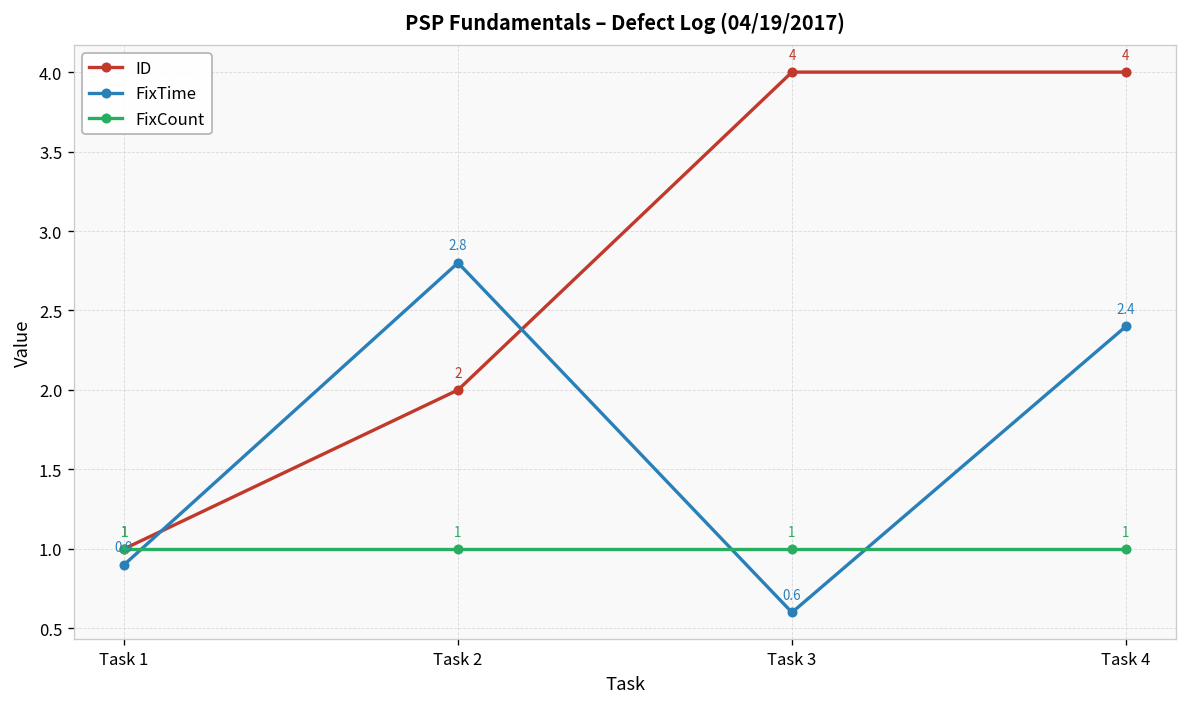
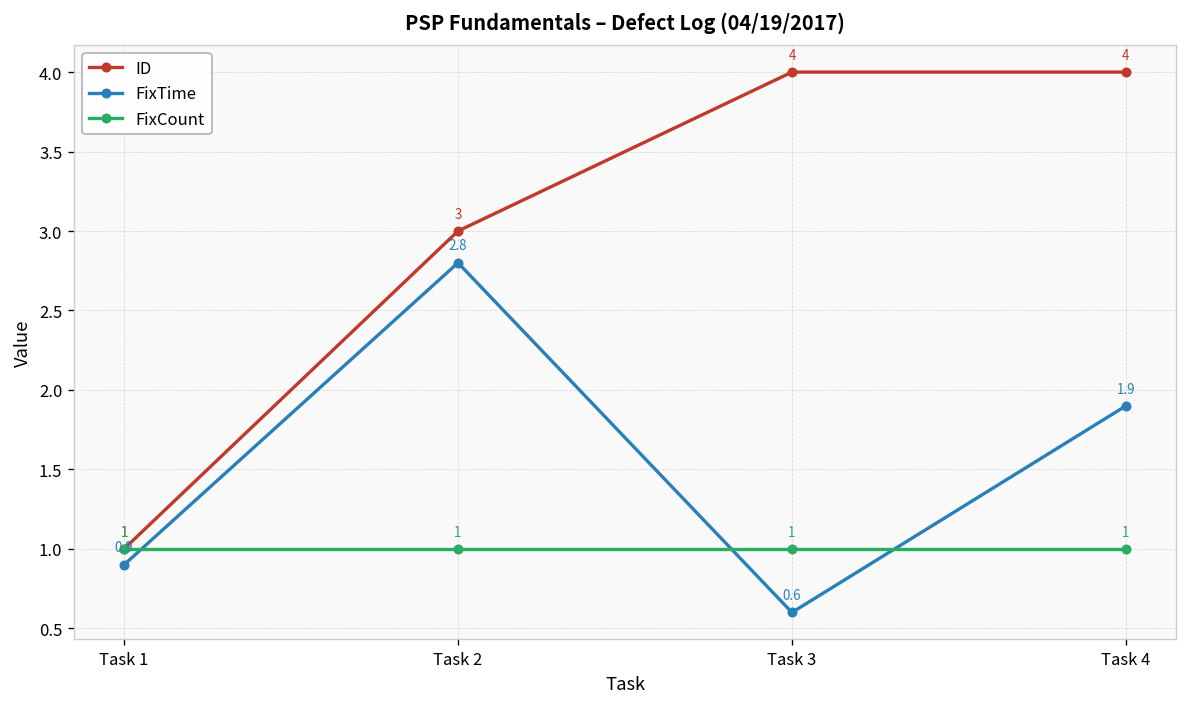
ID, Task 2: 2 -> 3
FixTime, Task 4: 2.4 -> 1.9
